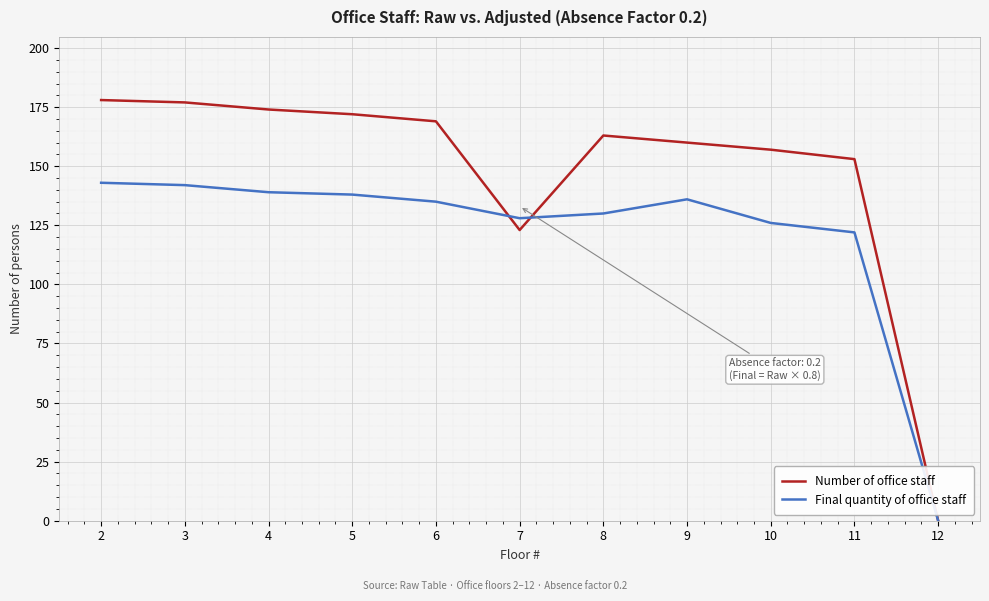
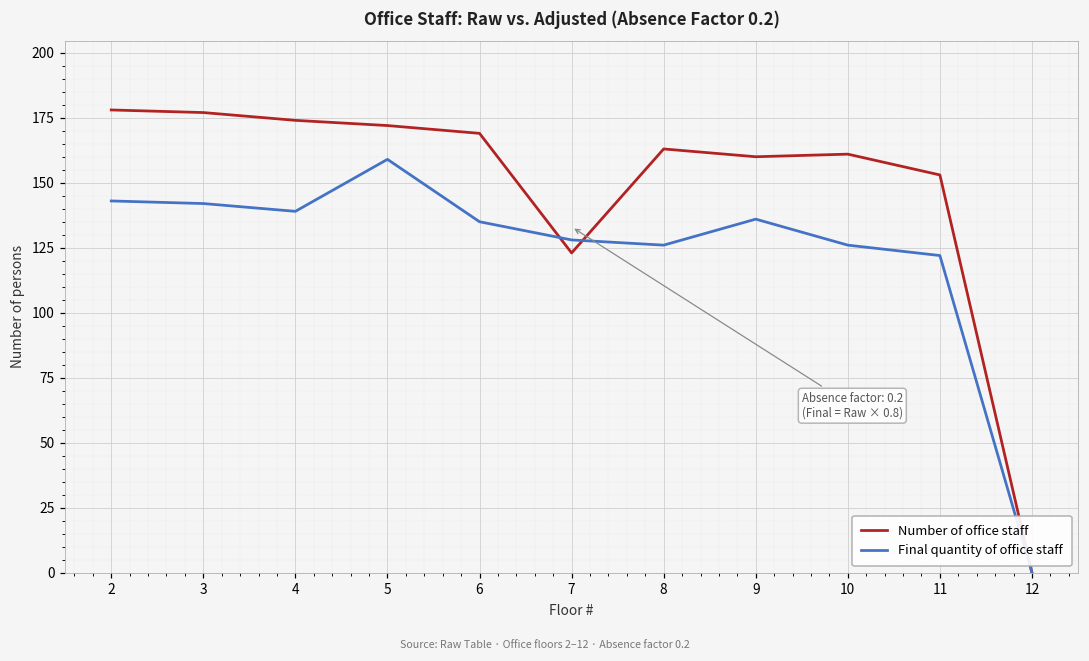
Final quantity of office staff, 5: 138 -> 159
Final quantity of office staff, 8: 130 -> 126
Number of office staff, 10: 157 -> 161
